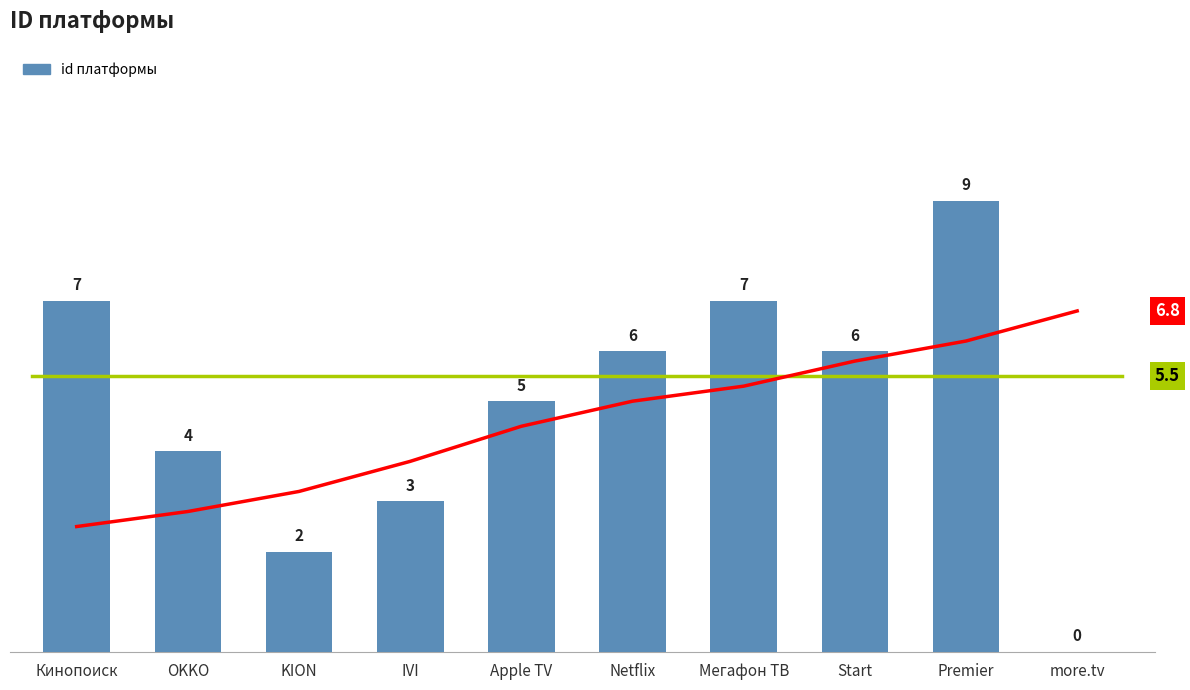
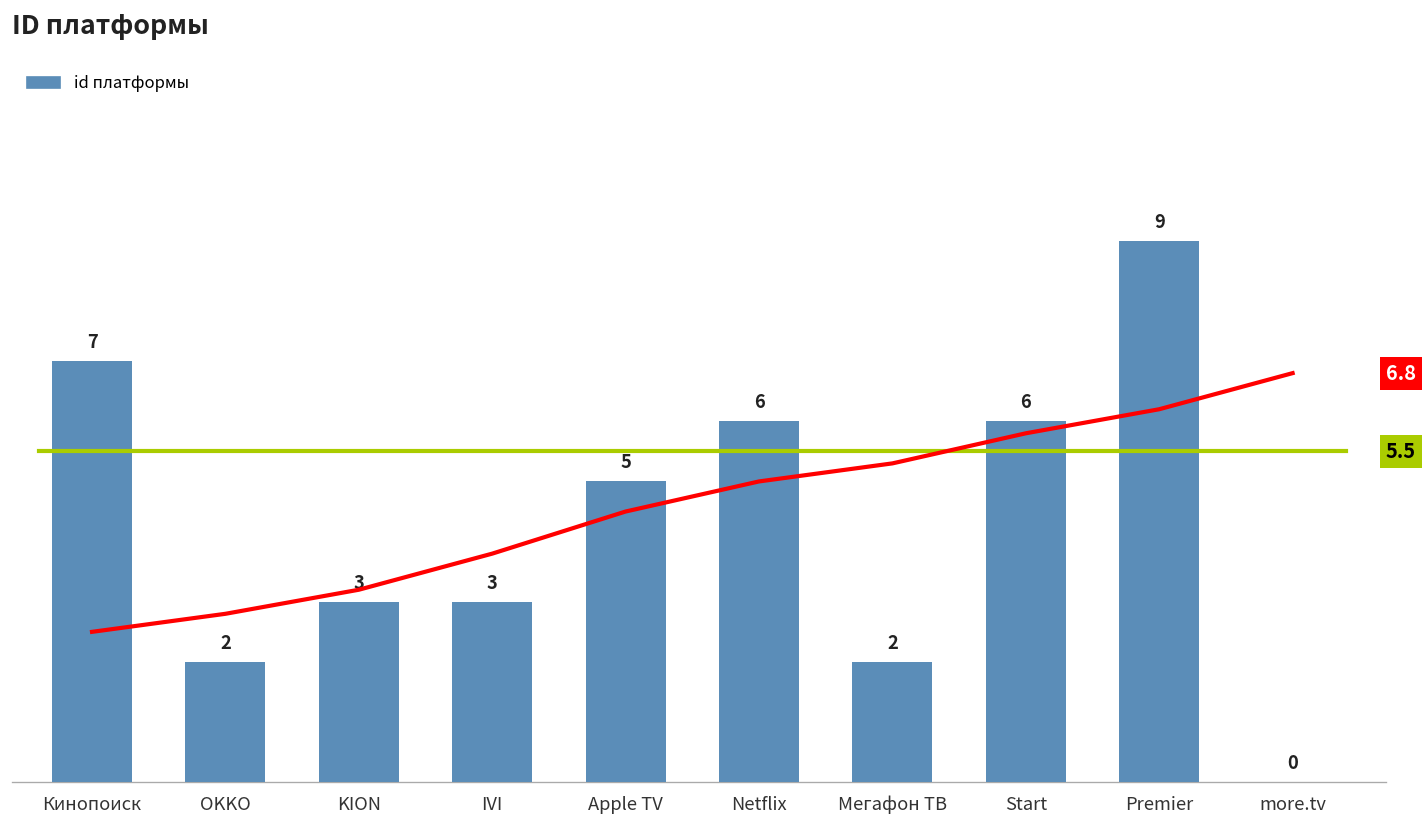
id платформы, OKKO: 4 -> 2
id платформы, KION: 2 -> 3
id платформы, Мегафон ТВ: 7 -> 2
